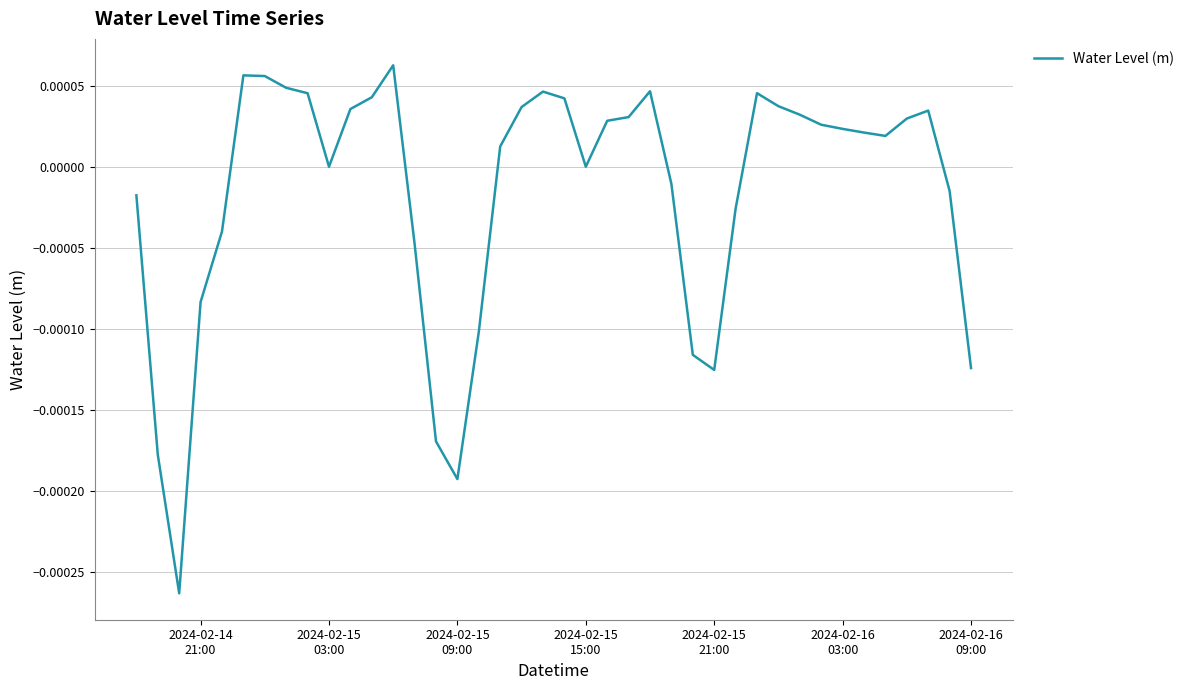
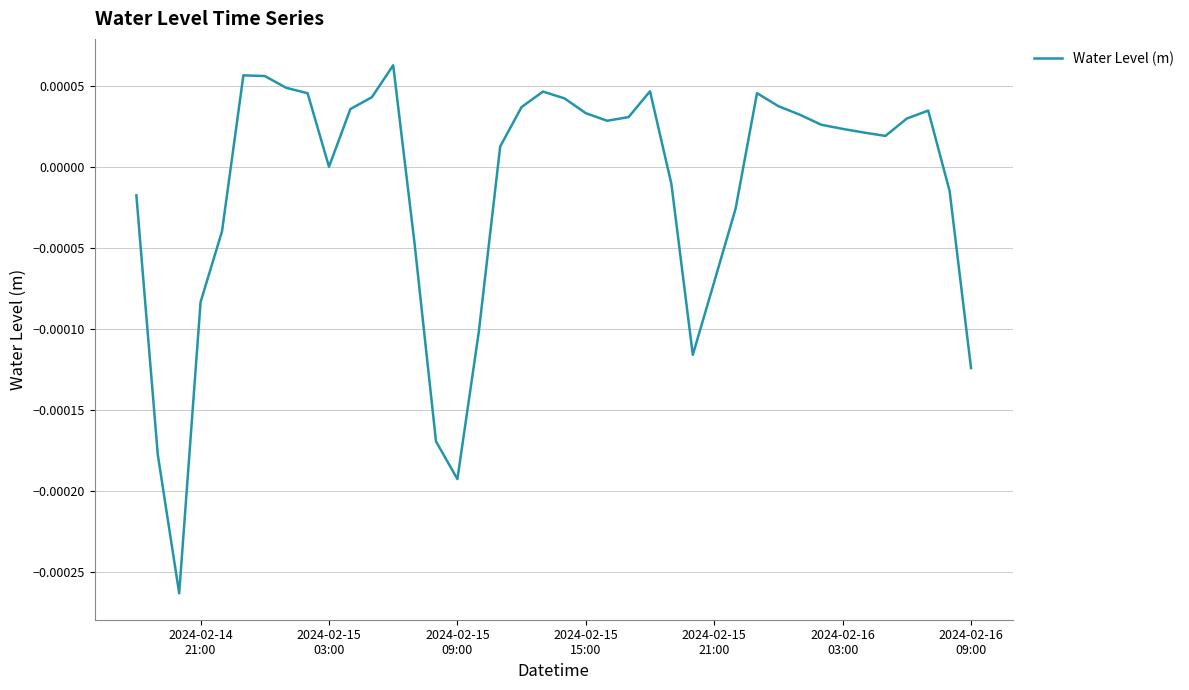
2024-02-15 15:00: 0.00000 -> 0.00003
2024-02-15 21:00: -0.000125 -> -0.000071
